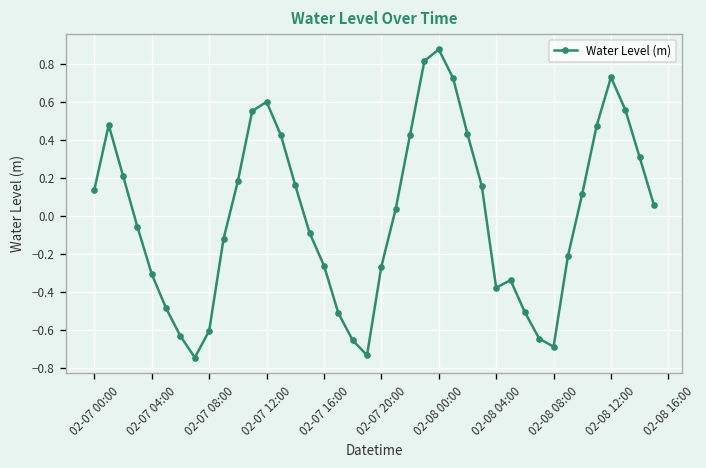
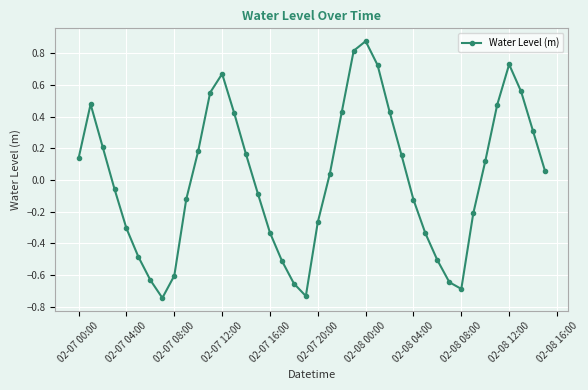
02-07 12:00: 0.60 -> 0.67
02-07 16:00: -0.26 -> -0.33
02-08 04:00: -0.38 -> -0.12
